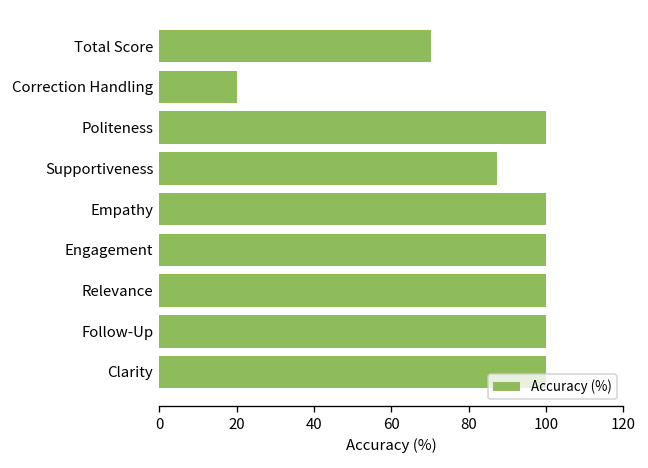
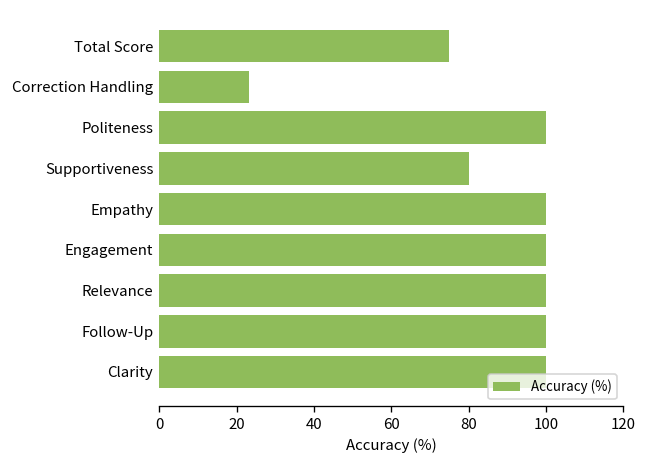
Total Score: 70 -> 75
Correction Handling: 20 -> 23
Supportiveness: 87 -> 80
